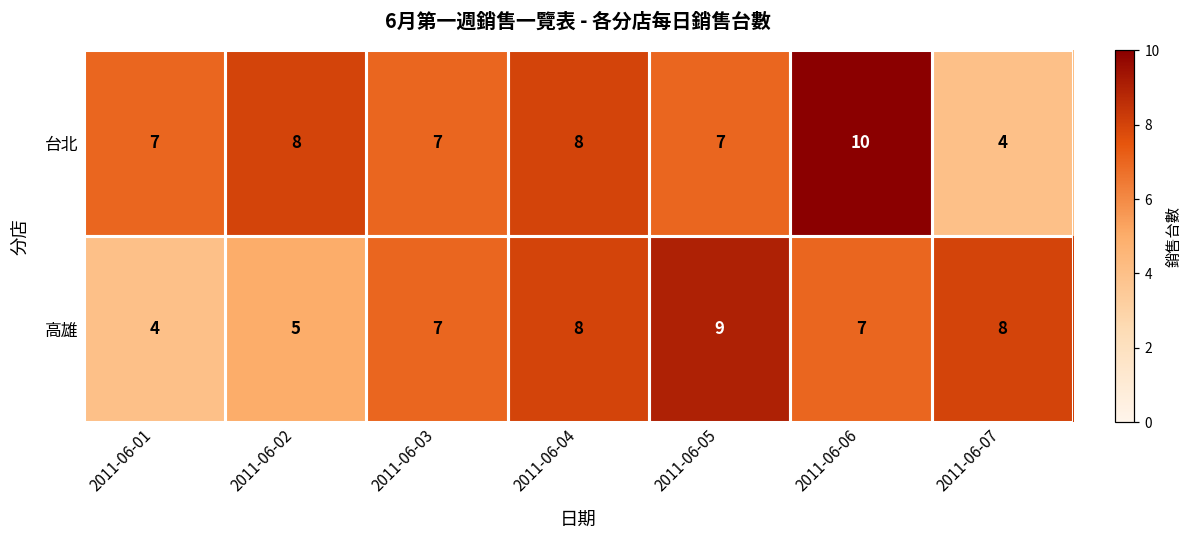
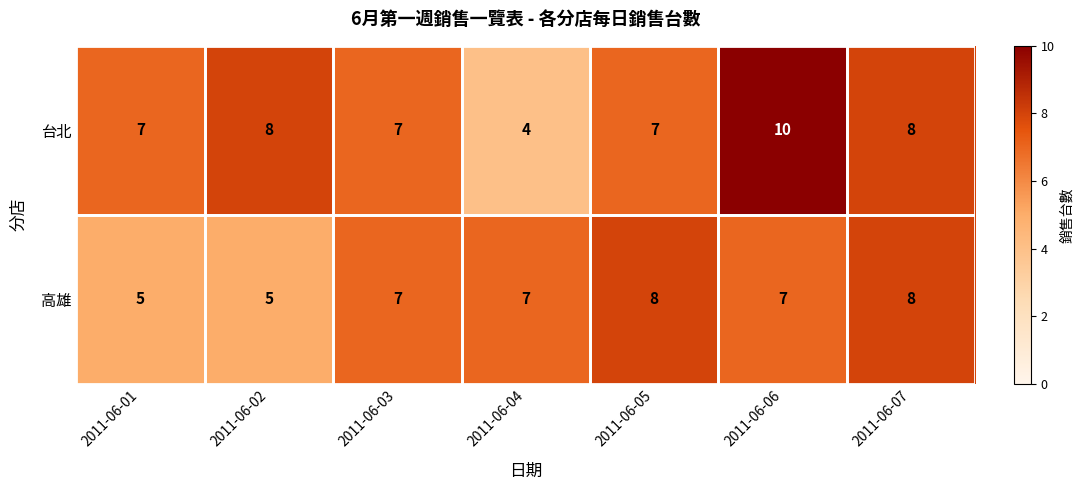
台北, 2011-06-04: 8 -> 4
台北, 2011-06-07: 4 -> 8
高雄, 2011-06-01: 4 -> 5
高雄, 2011-06-04: 8 -> 7
高雄, 2011-06-05: 9 -> 8
